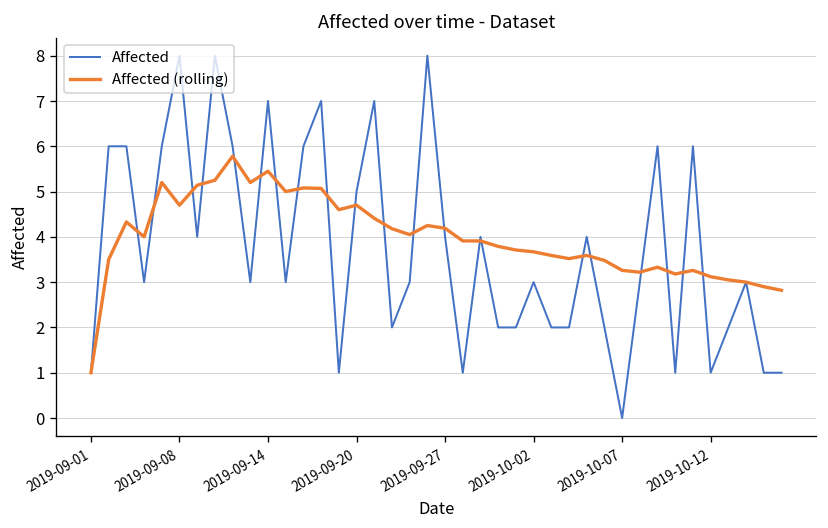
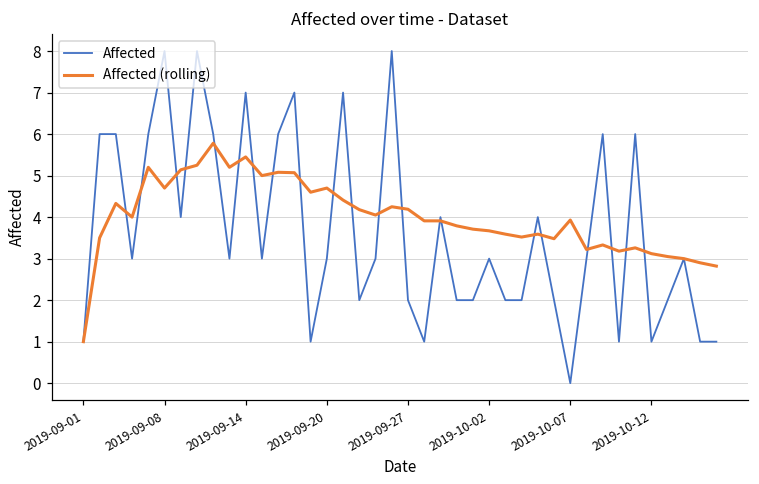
Affected, 2019-09-20: 5 -> 3
Affected, 2019-09-27: 4 -> 2
Affected (rolling), 2019-10-07: 3.3 -> 3.9
